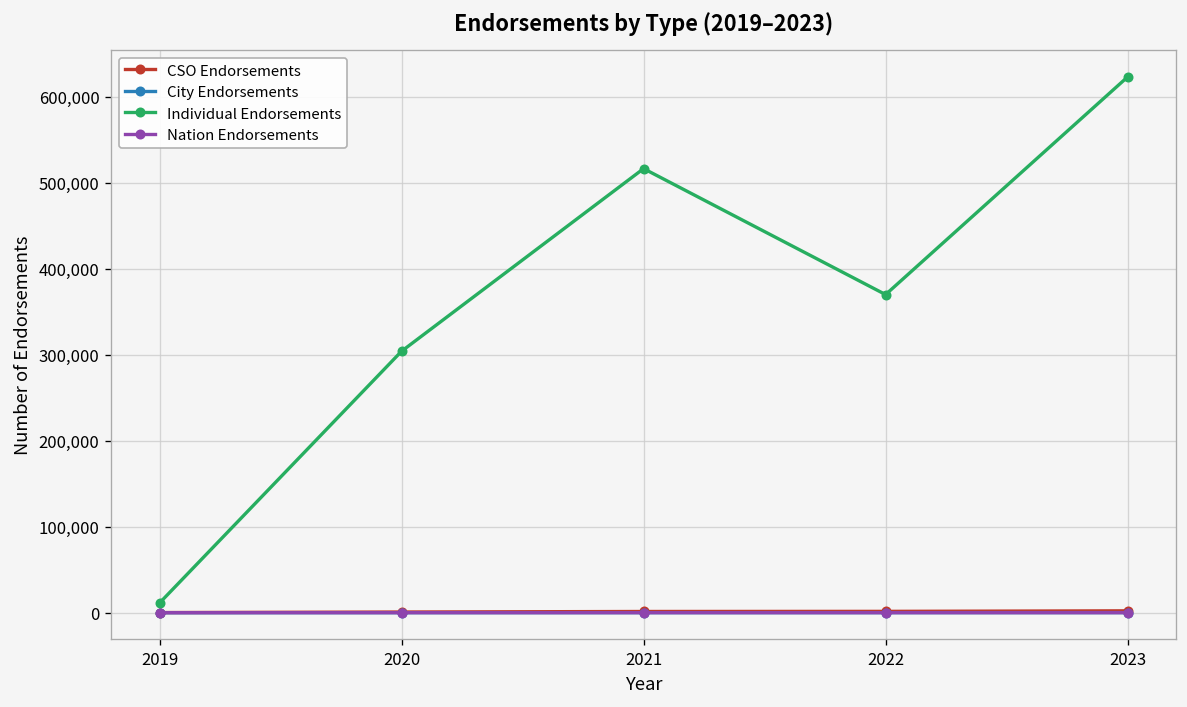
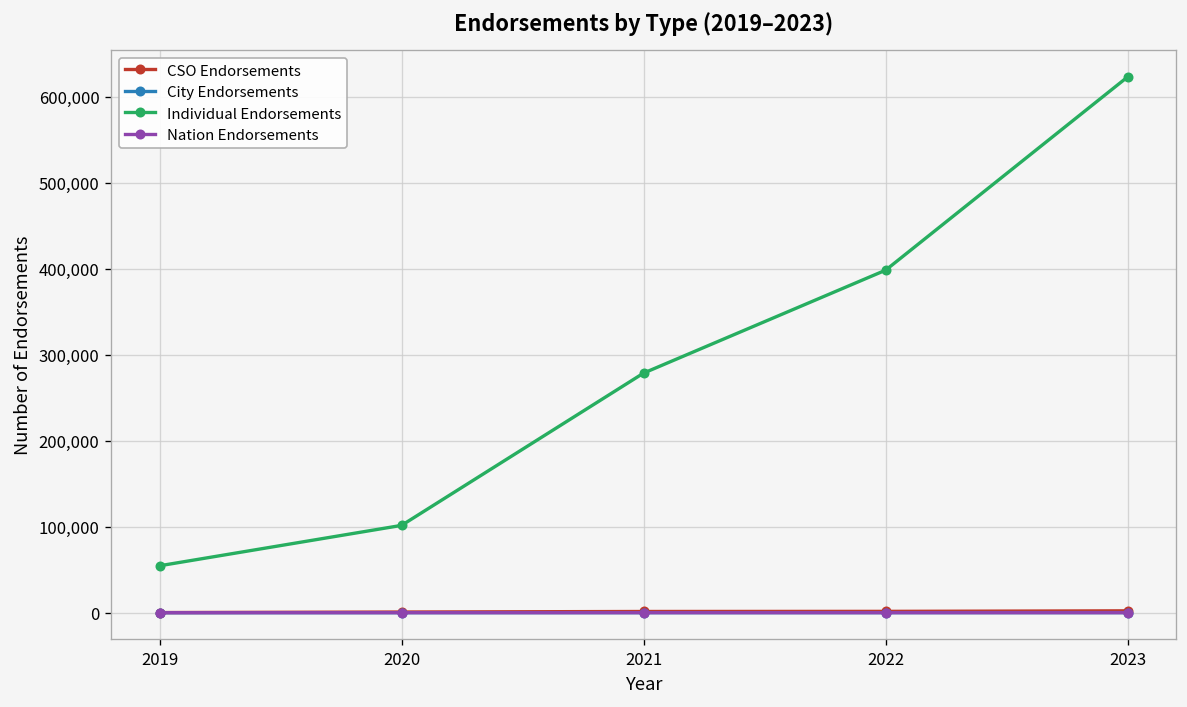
Individual Endorsements, 2019: 10,000 -> 50,000
Individual Endorsements, 2020: 300,000 -> 100,000
Individual Endorsements, 2021: 520,000 -> 280,000
Individual Endorsements, 2022: 370,000 -> 400,000
